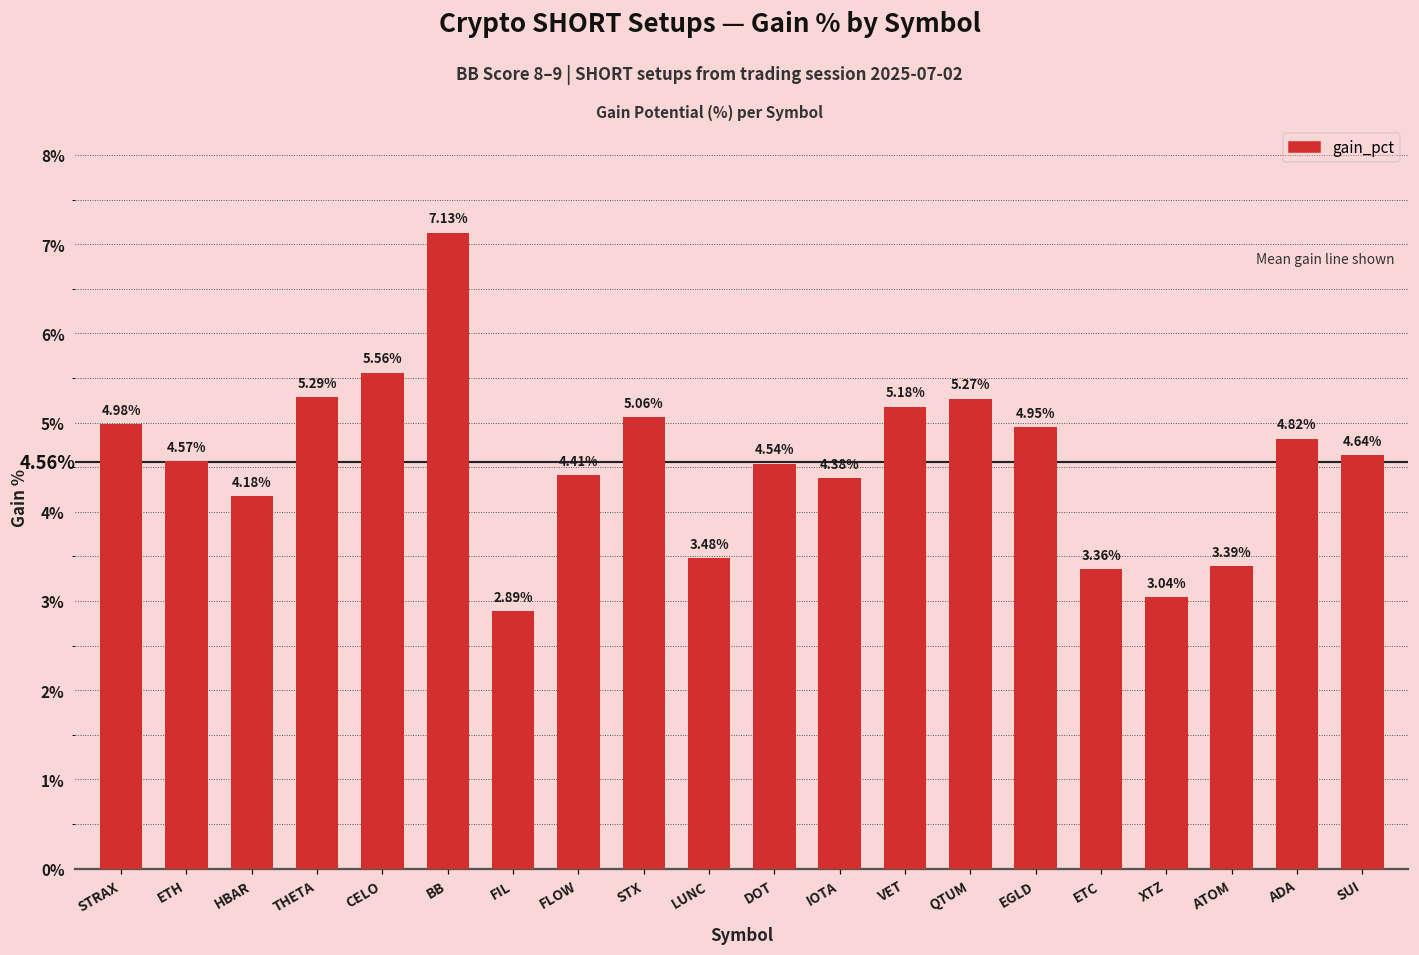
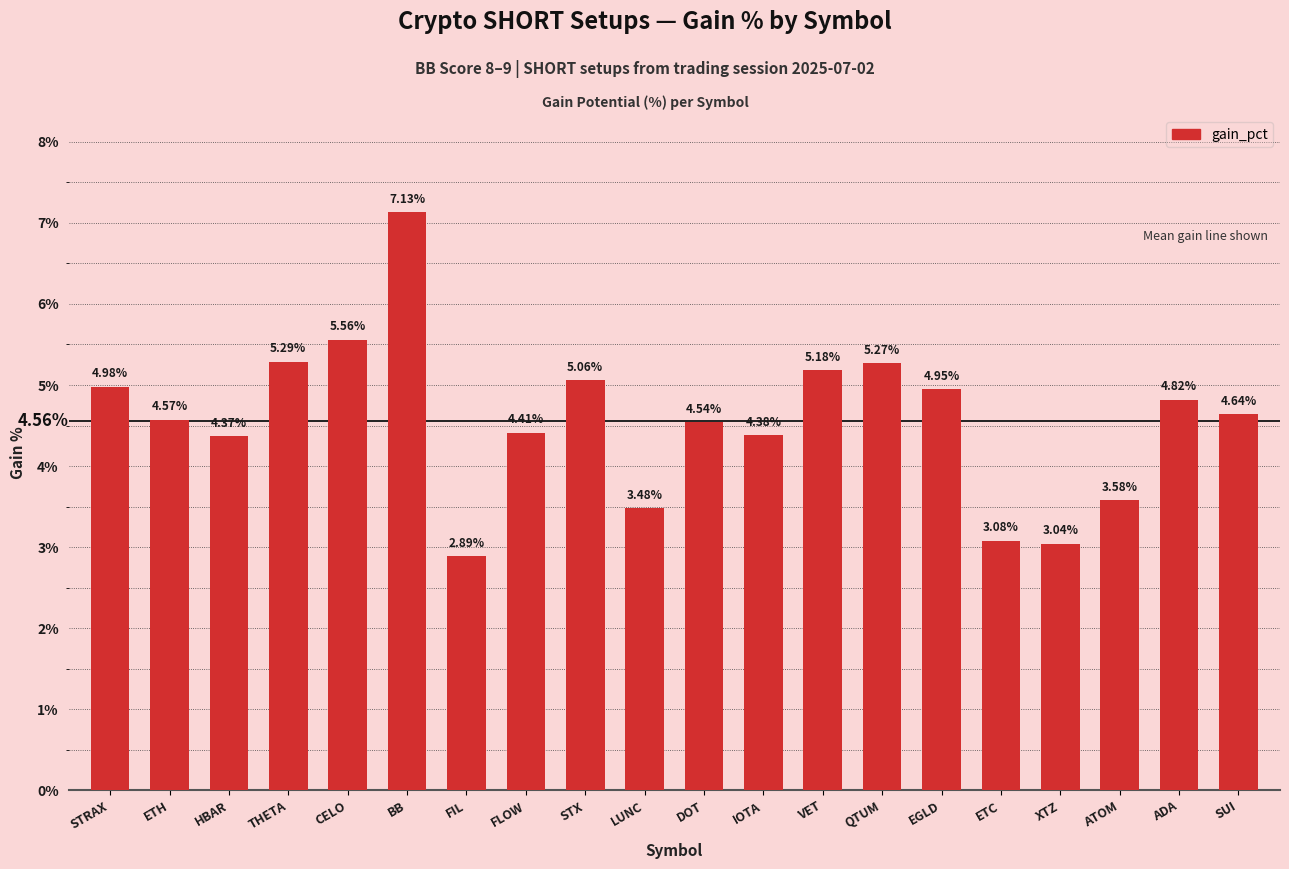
HBAR: 4.18% -> 4.37%
ETC: 3.36% -> 3.08%
ATOM: 3.39% -> 3.58%
